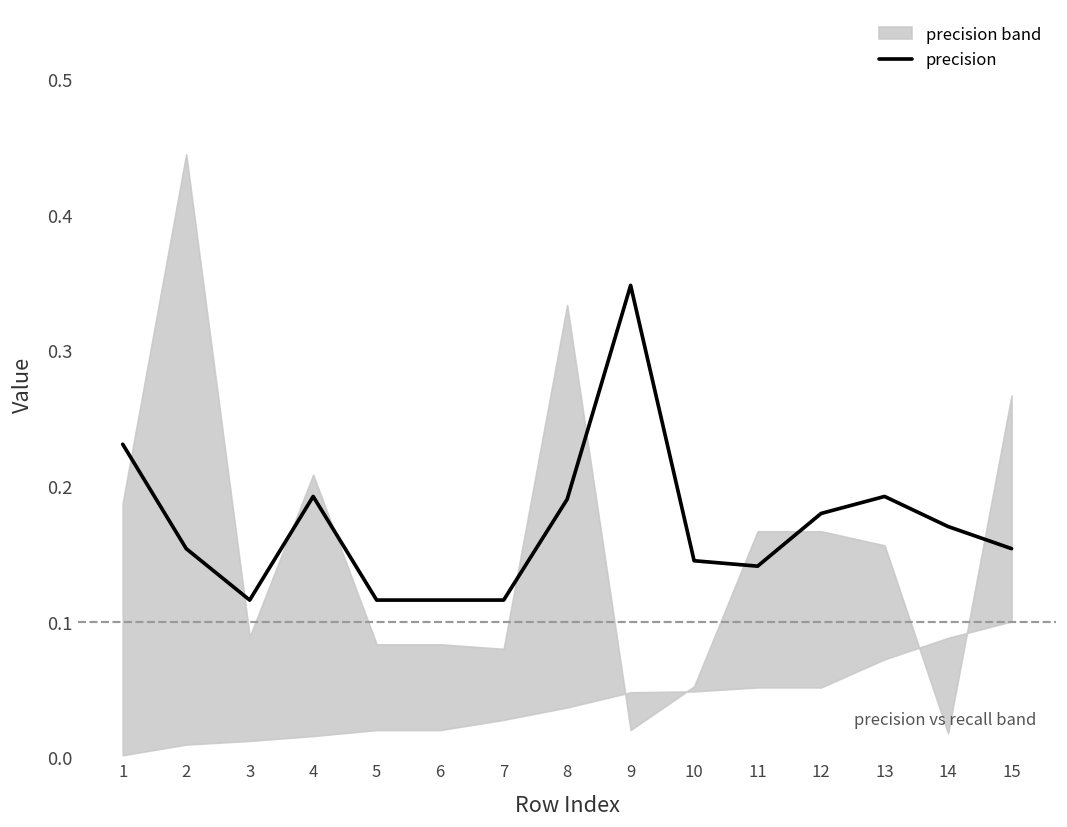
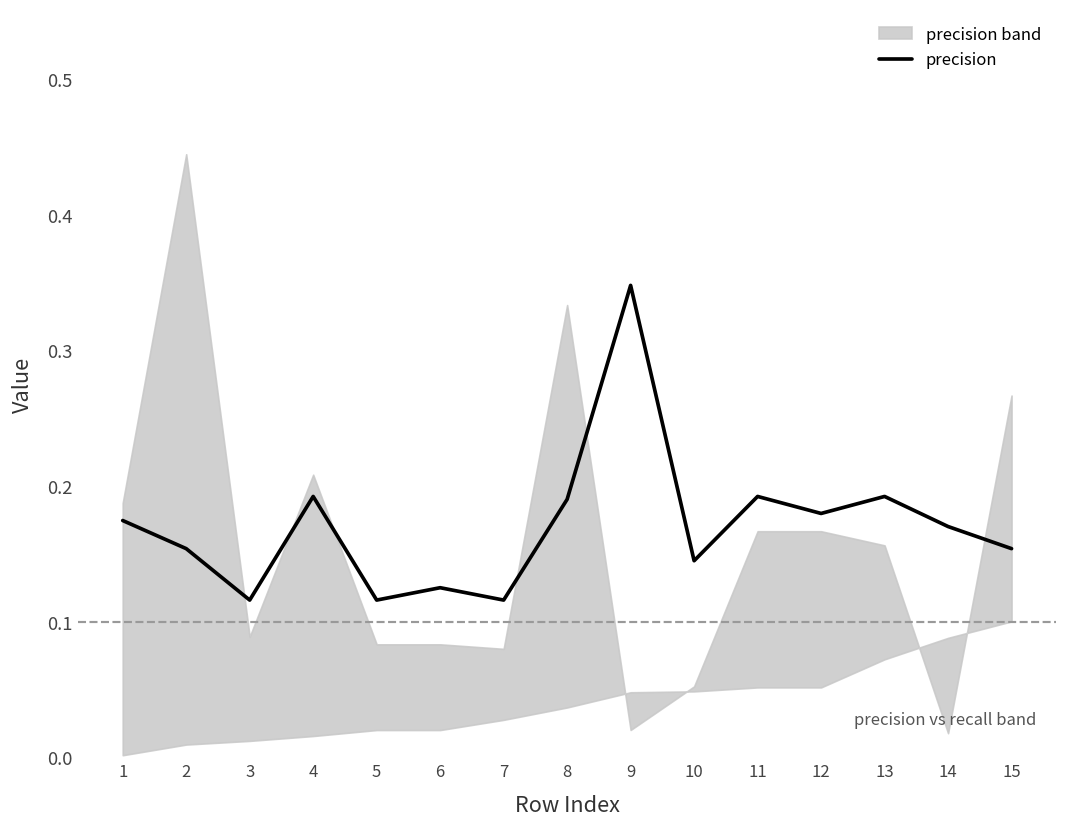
precision, 1: 0.231 -> 0.175
precision, 6: 0.116 -> 0.125
precision, 11: 0.141 -> 0.192
